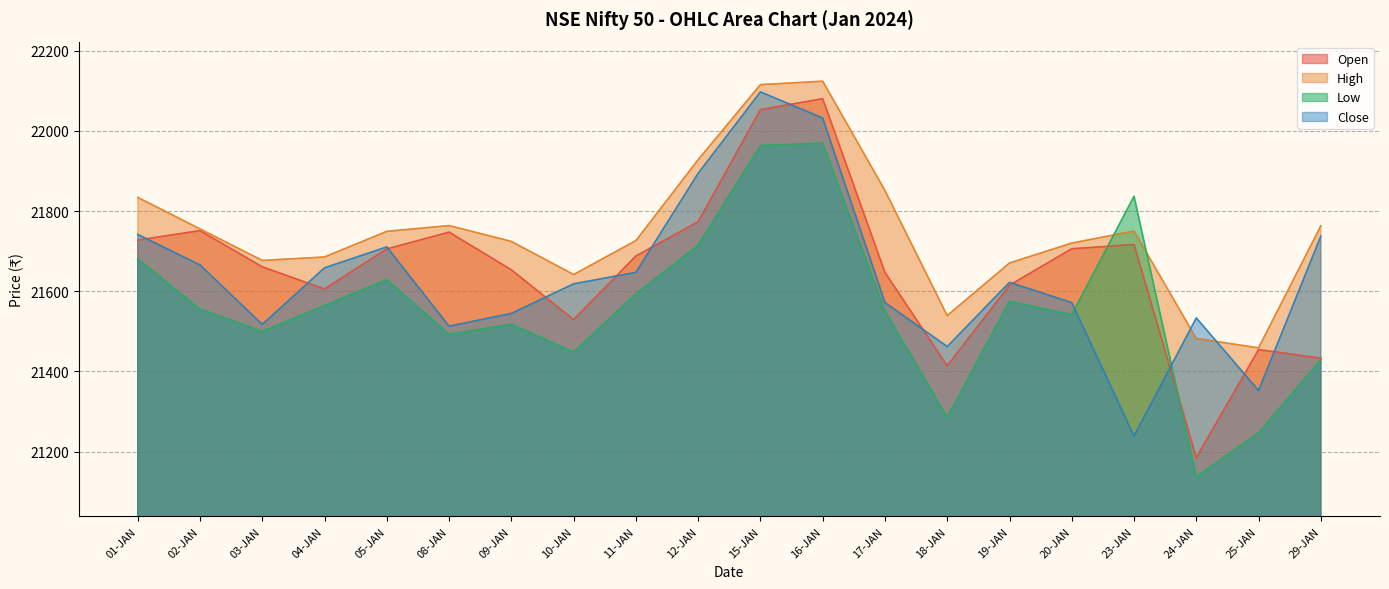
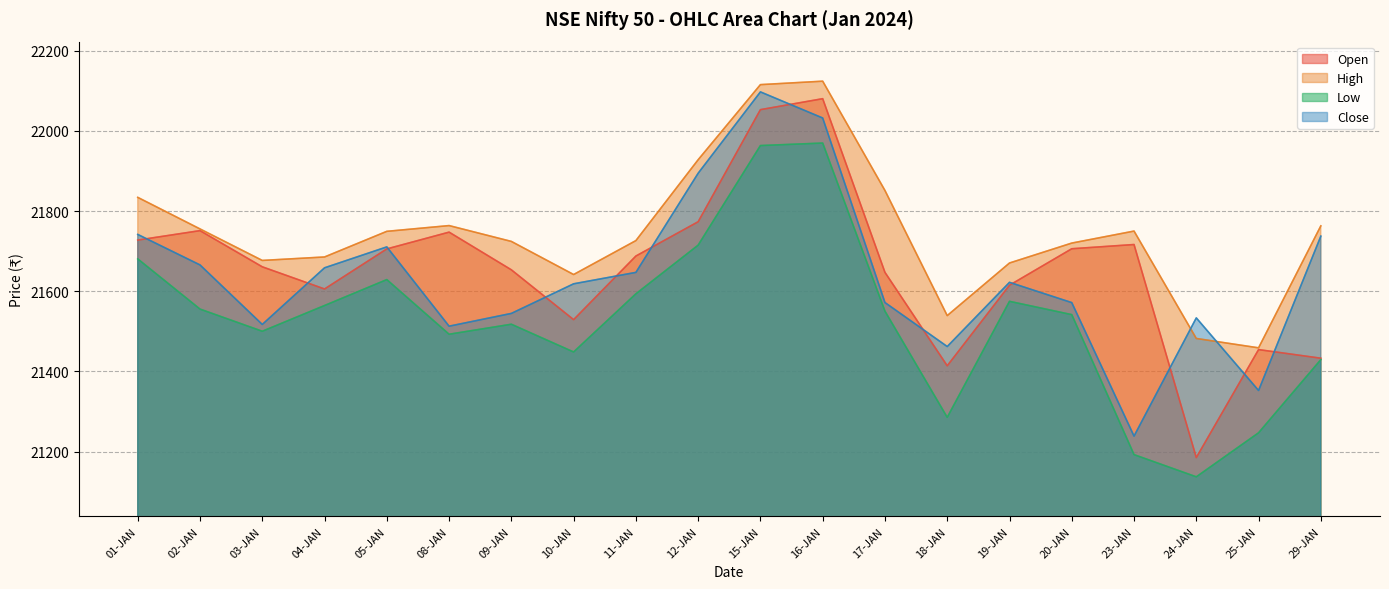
Low, 23-JAN: 21840 -> 21190
